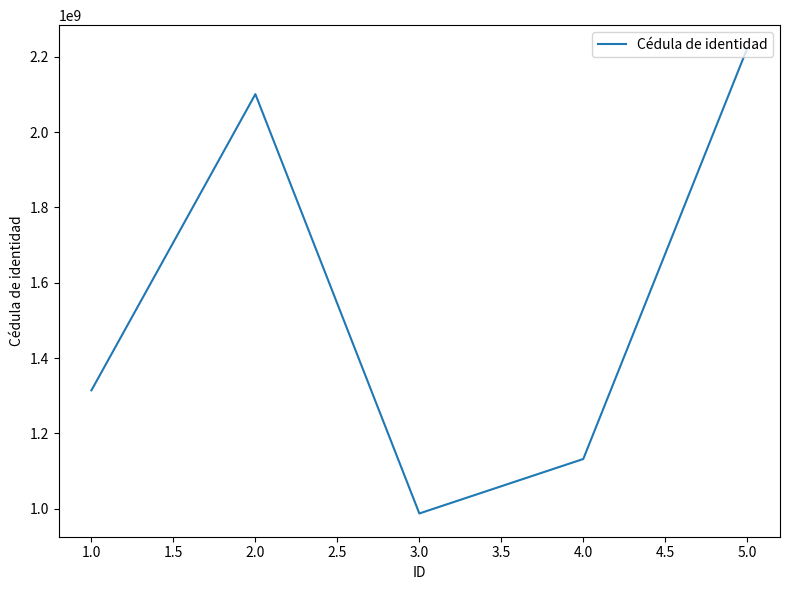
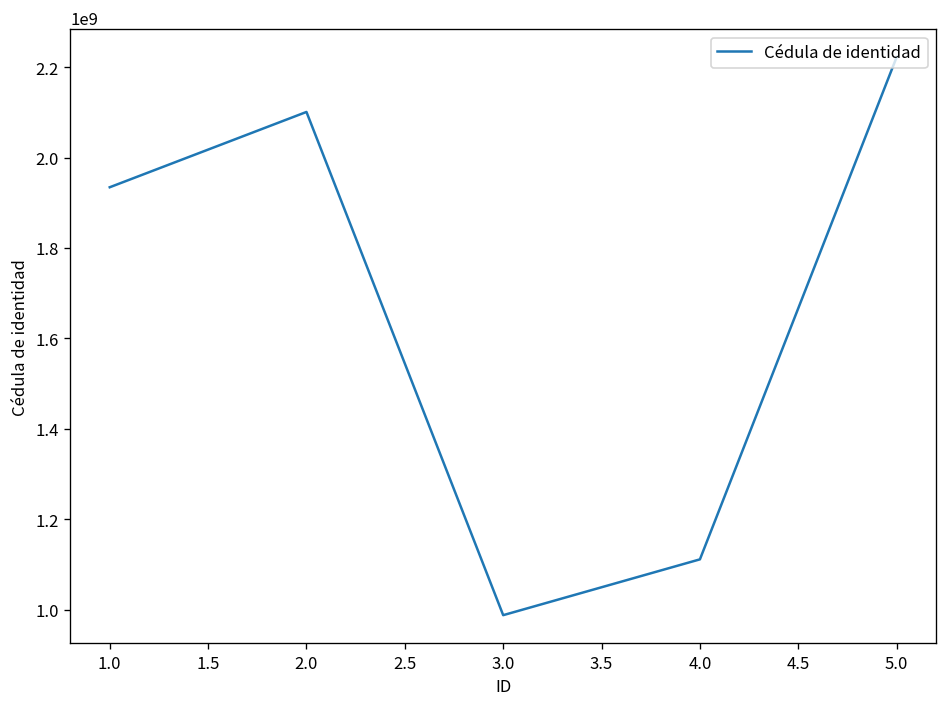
1.0: 1310000000 -> 1930000000
4.0: 1130000000 -> 1110000000
